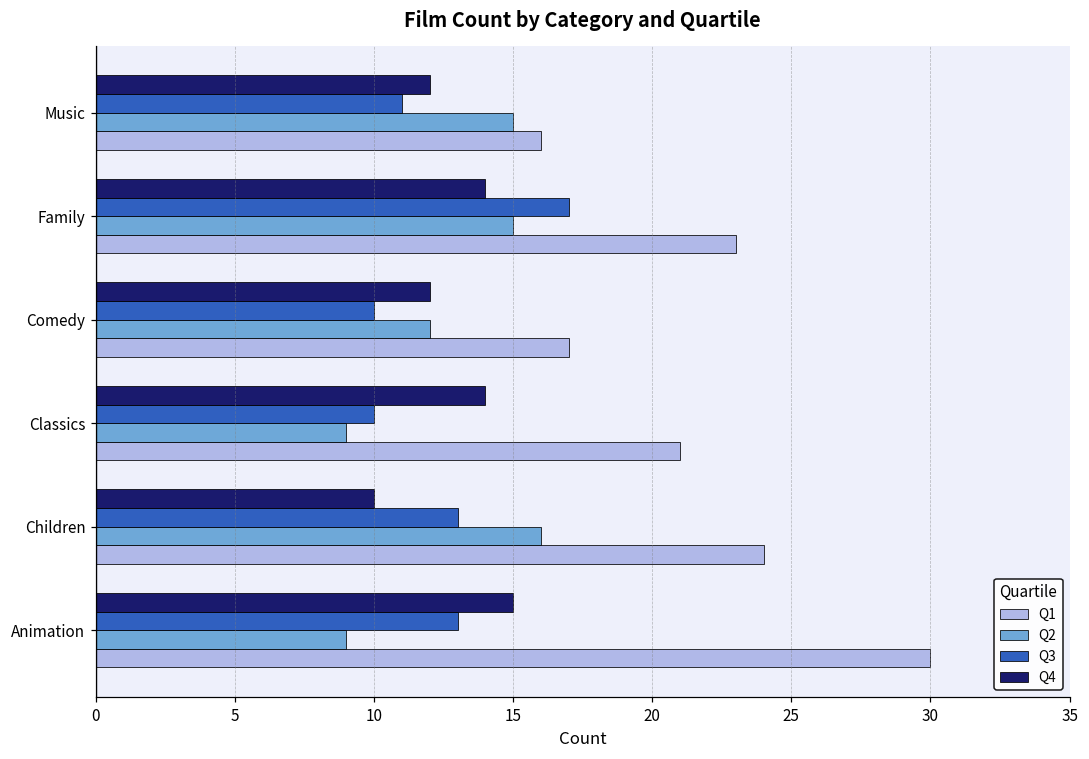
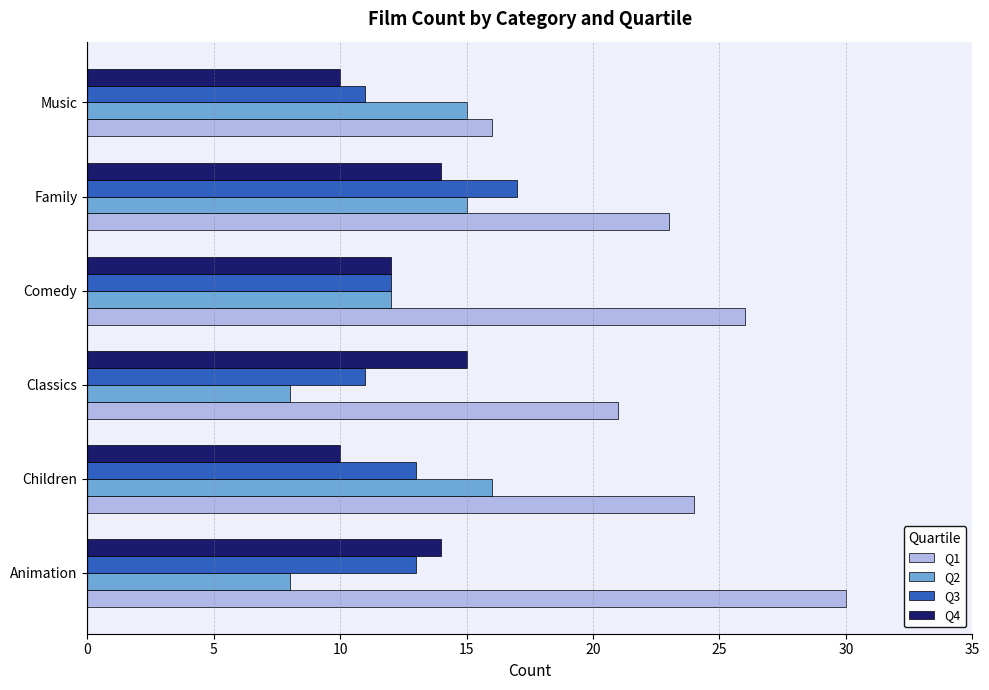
Q4, Music: 12 -> 10
Q3, Comedy: 10 -> 12
Q1, Comedy: 17 -> 26
Q4, Classics: 14 -> 15
Q3, Classics: 10 -> 11
Q2, Classics: 9 -> 8
Q4, Animation: 15 -> 14
Q2, Animation: 9 -> 8
